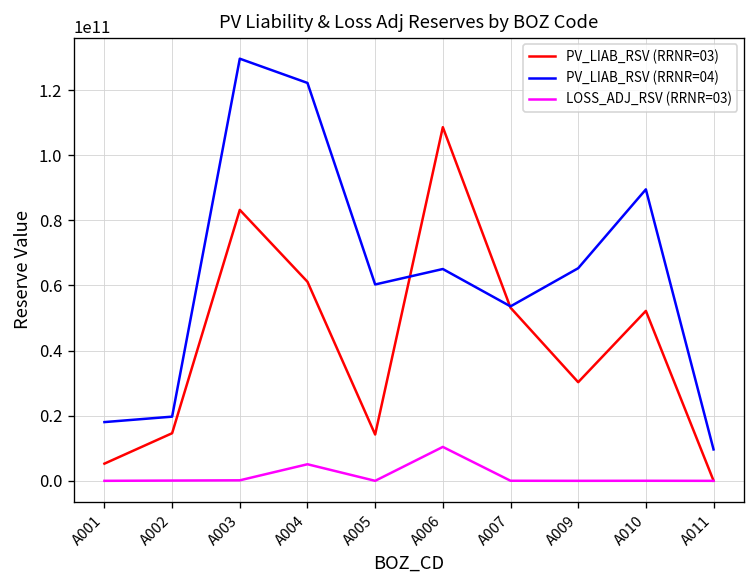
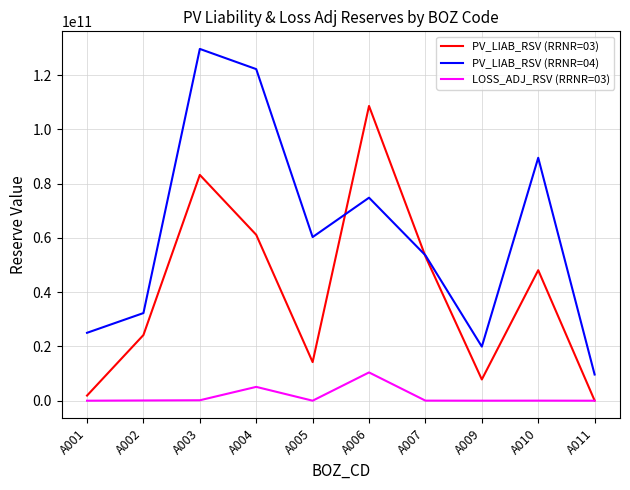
PV_LIAB_RSV (RRNR=03), A001: 5000000000 -> 2000000000
PV_LIAB_RSV (RRNR=04), A001: 18000000000 -> 25000000000
PV_LIAB_RSV (RRNR=03), A002: 15000000000 -> 24000000000
PV_LIAB_RSV (RRNR=04), A002: 20000000000 -> 32000000000
PV_LIAB_RSV (RRNR=04), A006: 65000000000 -> 75000000000
PV_LIAB_RSV (RRNR=03), A009: 30000000000 -> 8000000000
PV_LIAB_RSV (RRNR=04), A009: 65000000000 -> 20000000000
PV_LIAB_RSV (RRNR=03), A010: 52000000000 -> 48000000000
